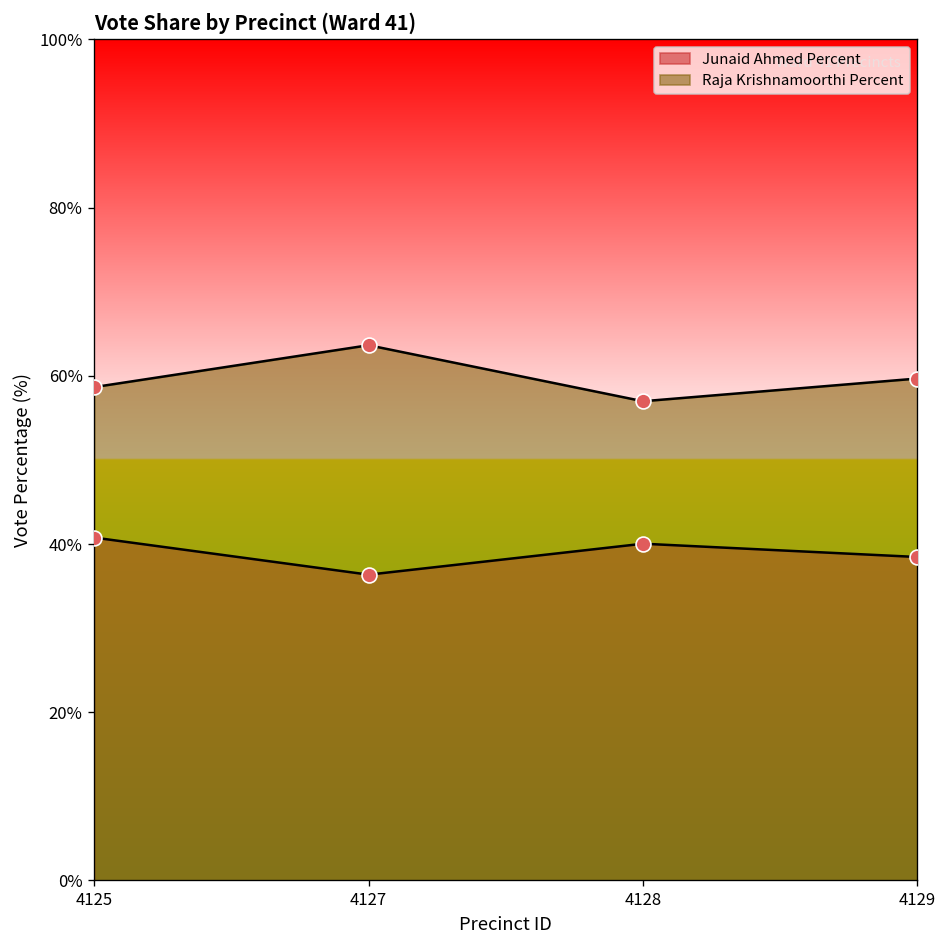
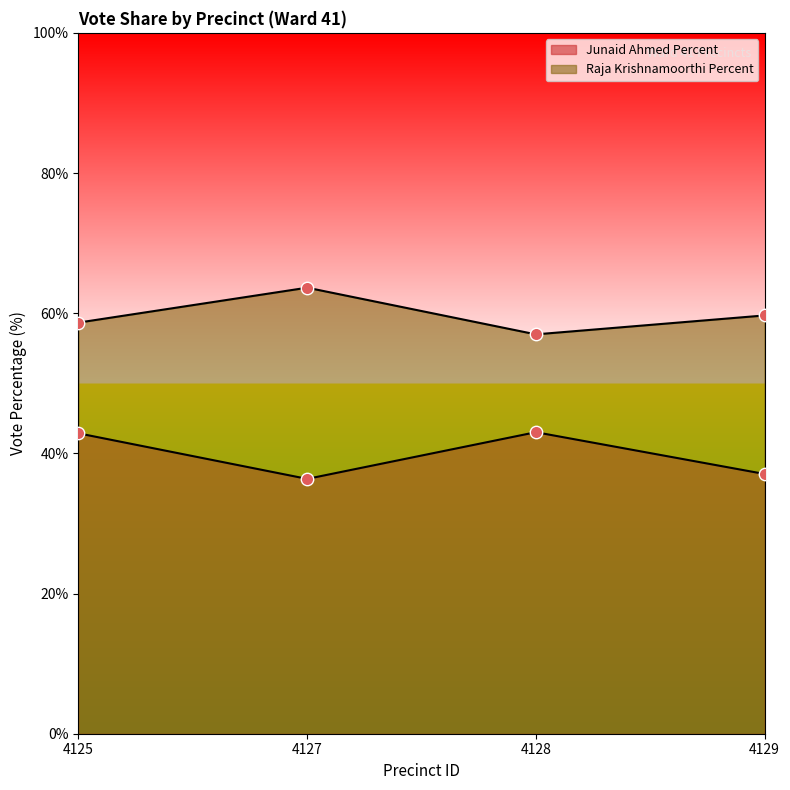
Junaid Ahmed Percent, 4125: 41% -> 43%
Junaid Ahmed Percent, 4128: 40% -> 43%
Junaid Ahmed Percent, 4129: 38% -> 37%
